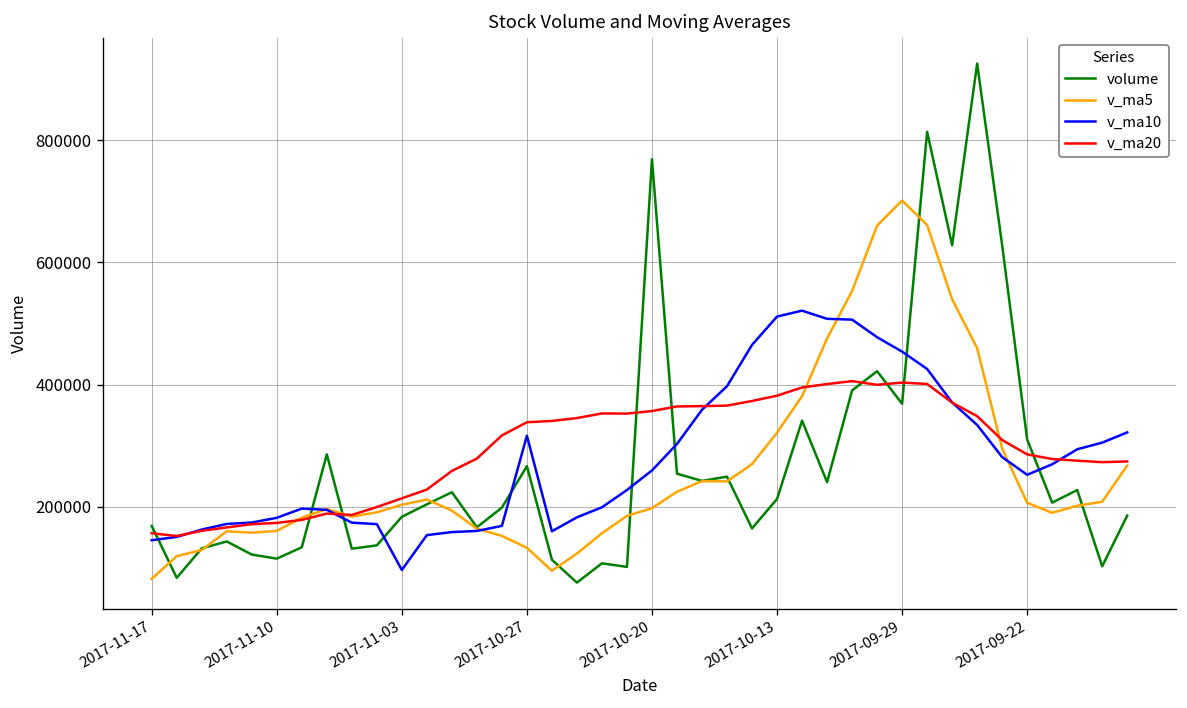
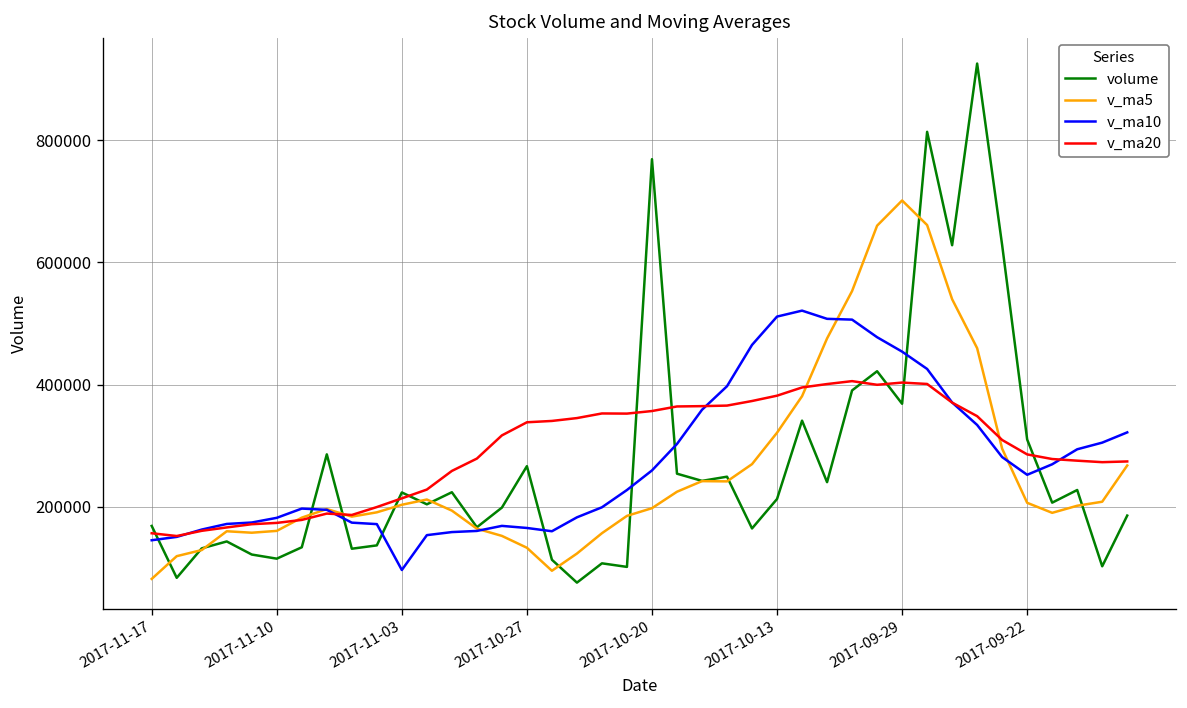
volume, 2017-11-03: 180000 -> 220000
v_ma10, 2017-10-27: 320000 -> 170000
